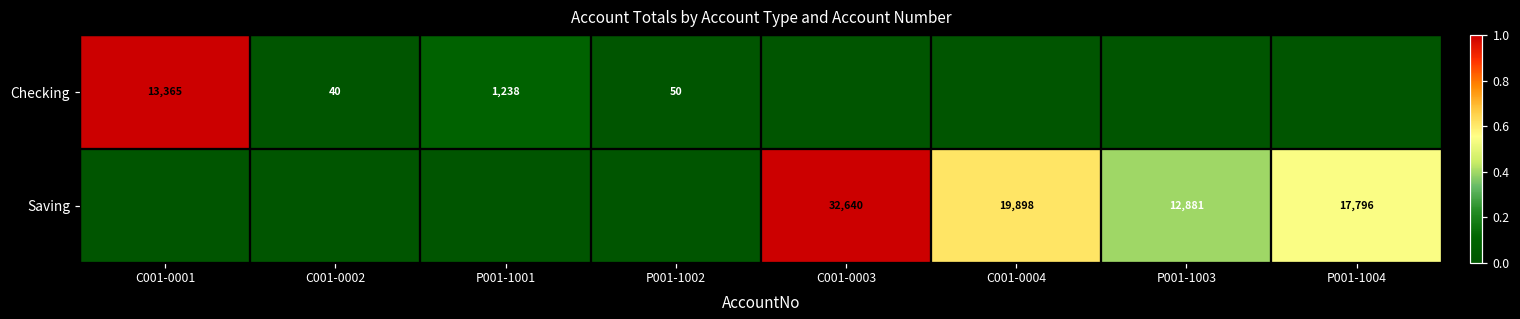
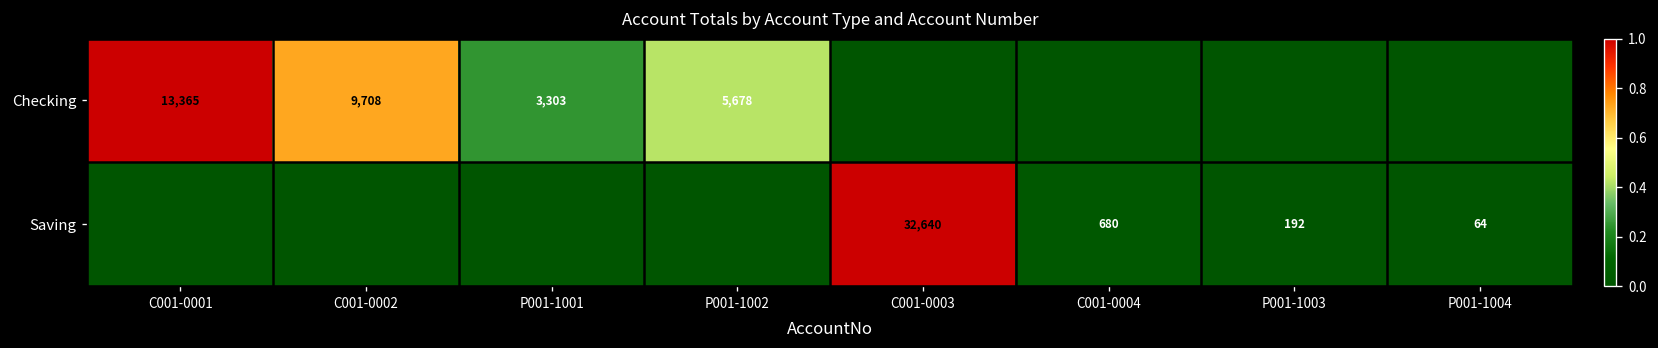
Checking, C001-0002: 40 -> 9,708
Checking, P001-1001: 1,238 -> 3,303
Checking, P001-1002: 50 -> 5,678
Saving, C001-0004: 19,898 -> 680
Saving, P001-1003: 12,881 -> 192
Saving, P001-1004: 17,796 -> 64
